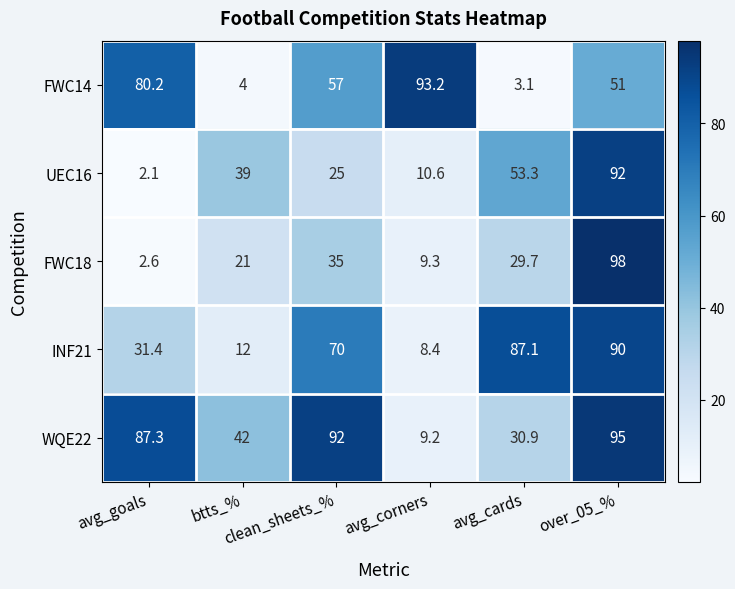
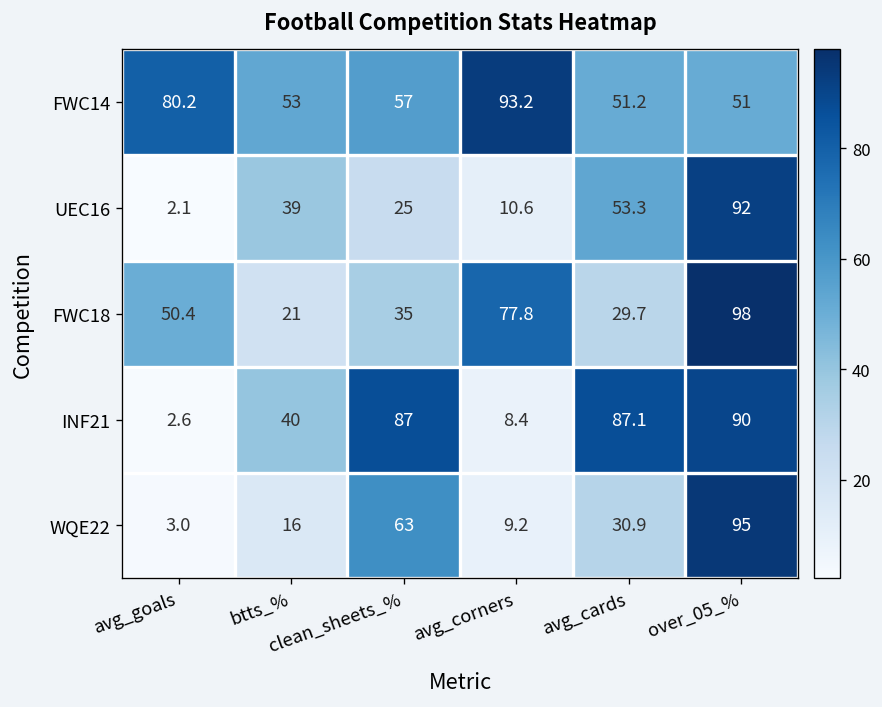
FWC14, btts_%: 4 -> 53
FWC14, avg_cards: 3.1 -> 51.2
FWC18, avg_goals: 2.6 -> 50.4
FWC18, avg_corners: 9.3 -> 77.8
INF21, avg_goals: 31.4 -> 2.6
INF21, btts_%: 12 -> 40
INF21, clean_sheets_%: 70 -> 87
WQE22, avg_goals: 87.3 -> 3.0
WQE22, btts_%: 42 -> 16
WQE22, clean_sheets_%: 92 -> 63
